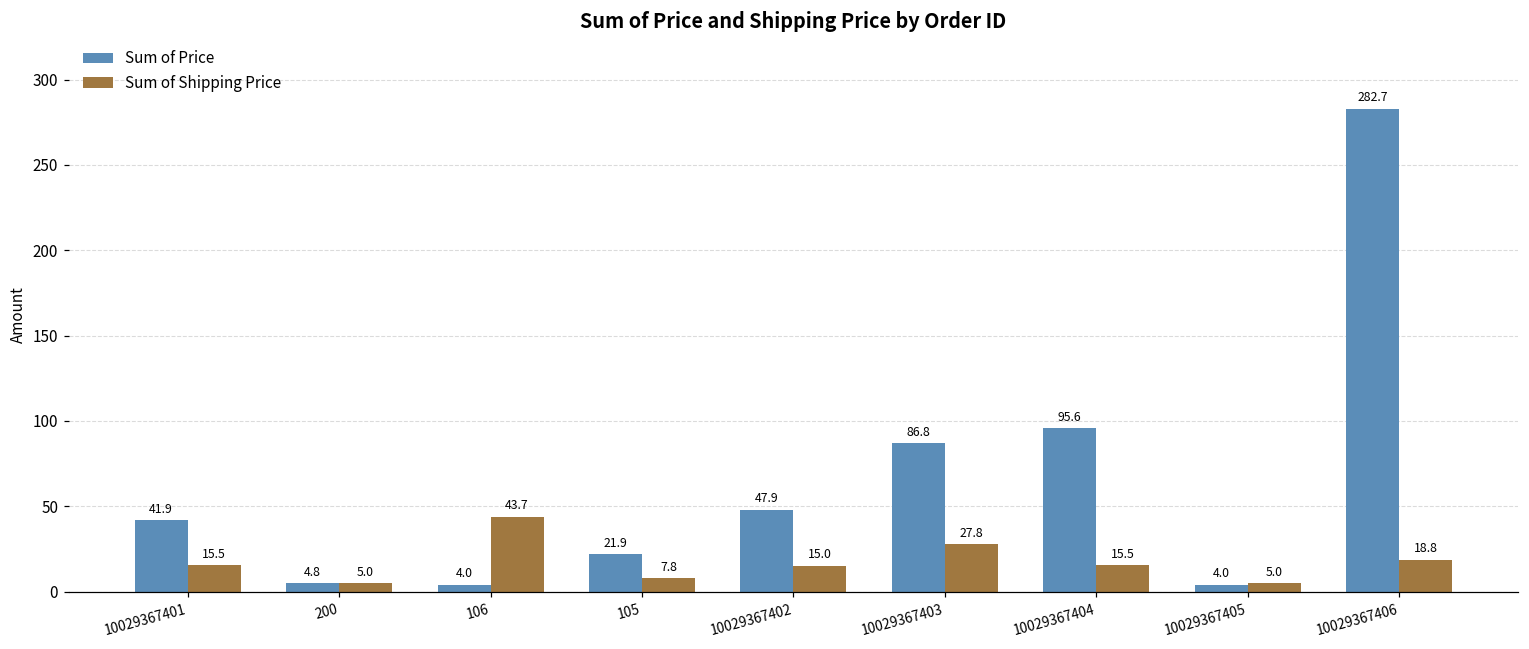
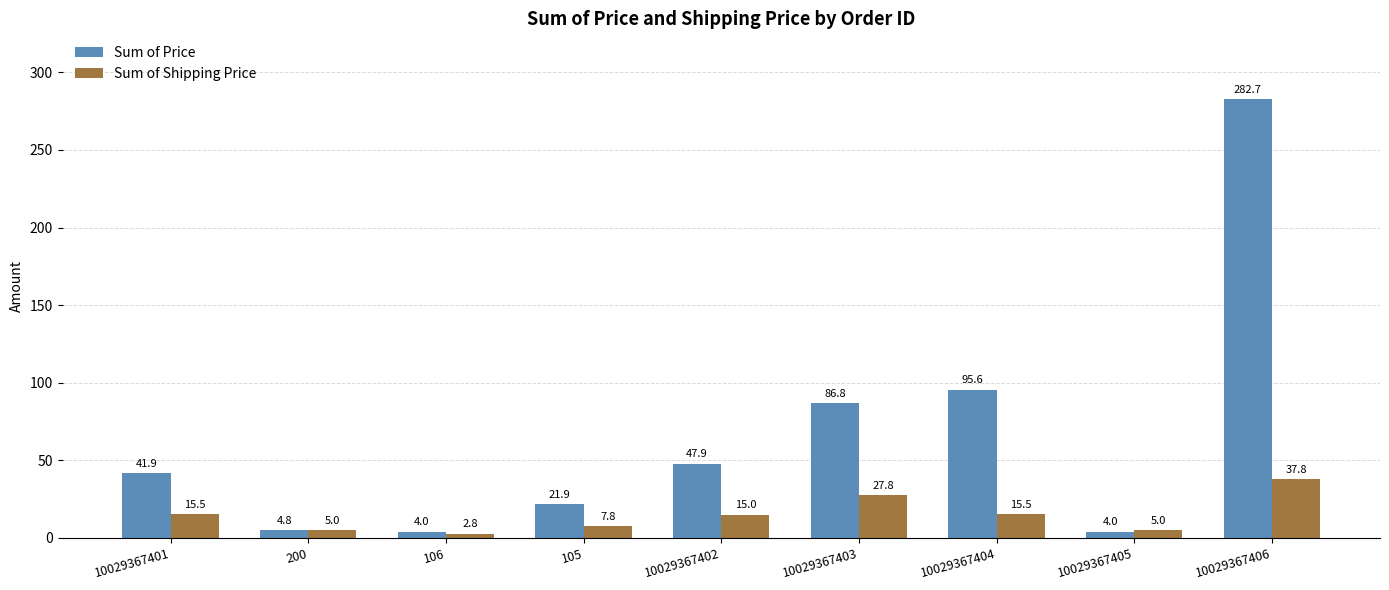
Sum of Shipping Price, 106: 43.7 -> 2.8
Sum of Shipping Price, 10029367406: 18.8 -> 37.8
